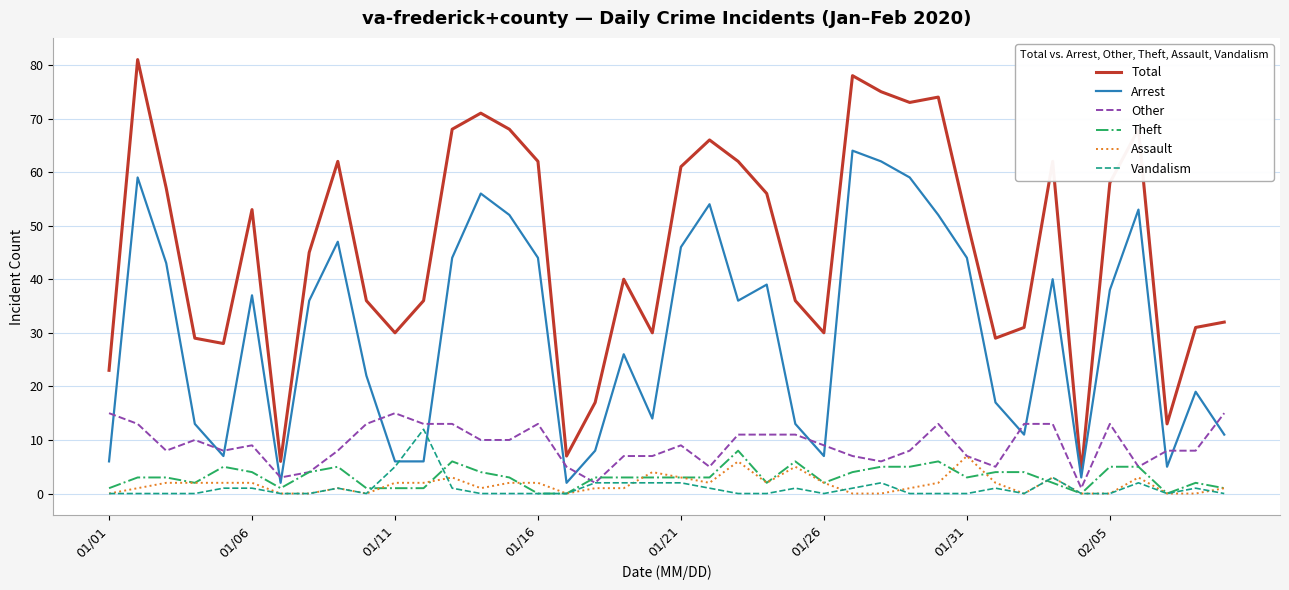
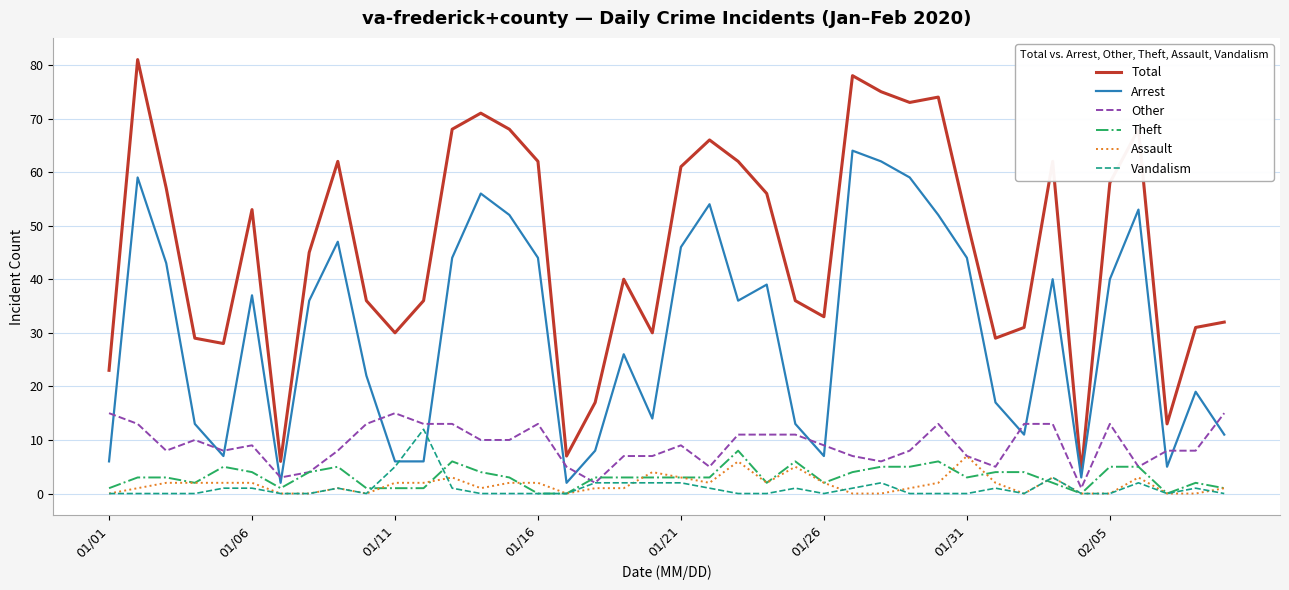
Total, 01/26: 30 -> 33
Arrest, 02/05: 38 -> 40
